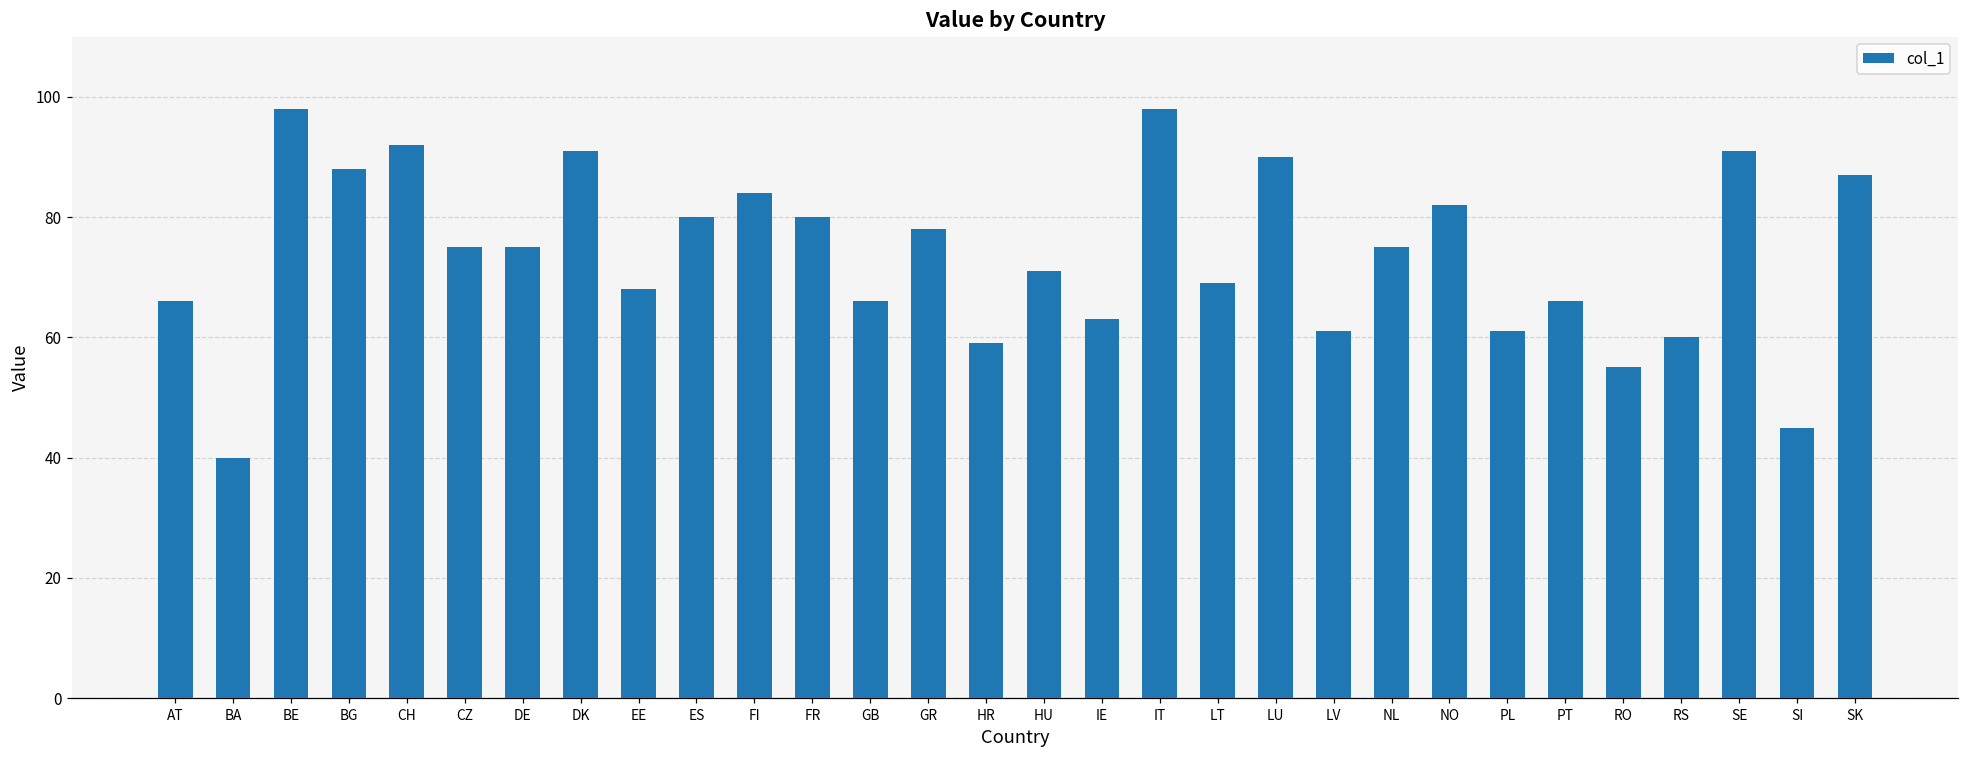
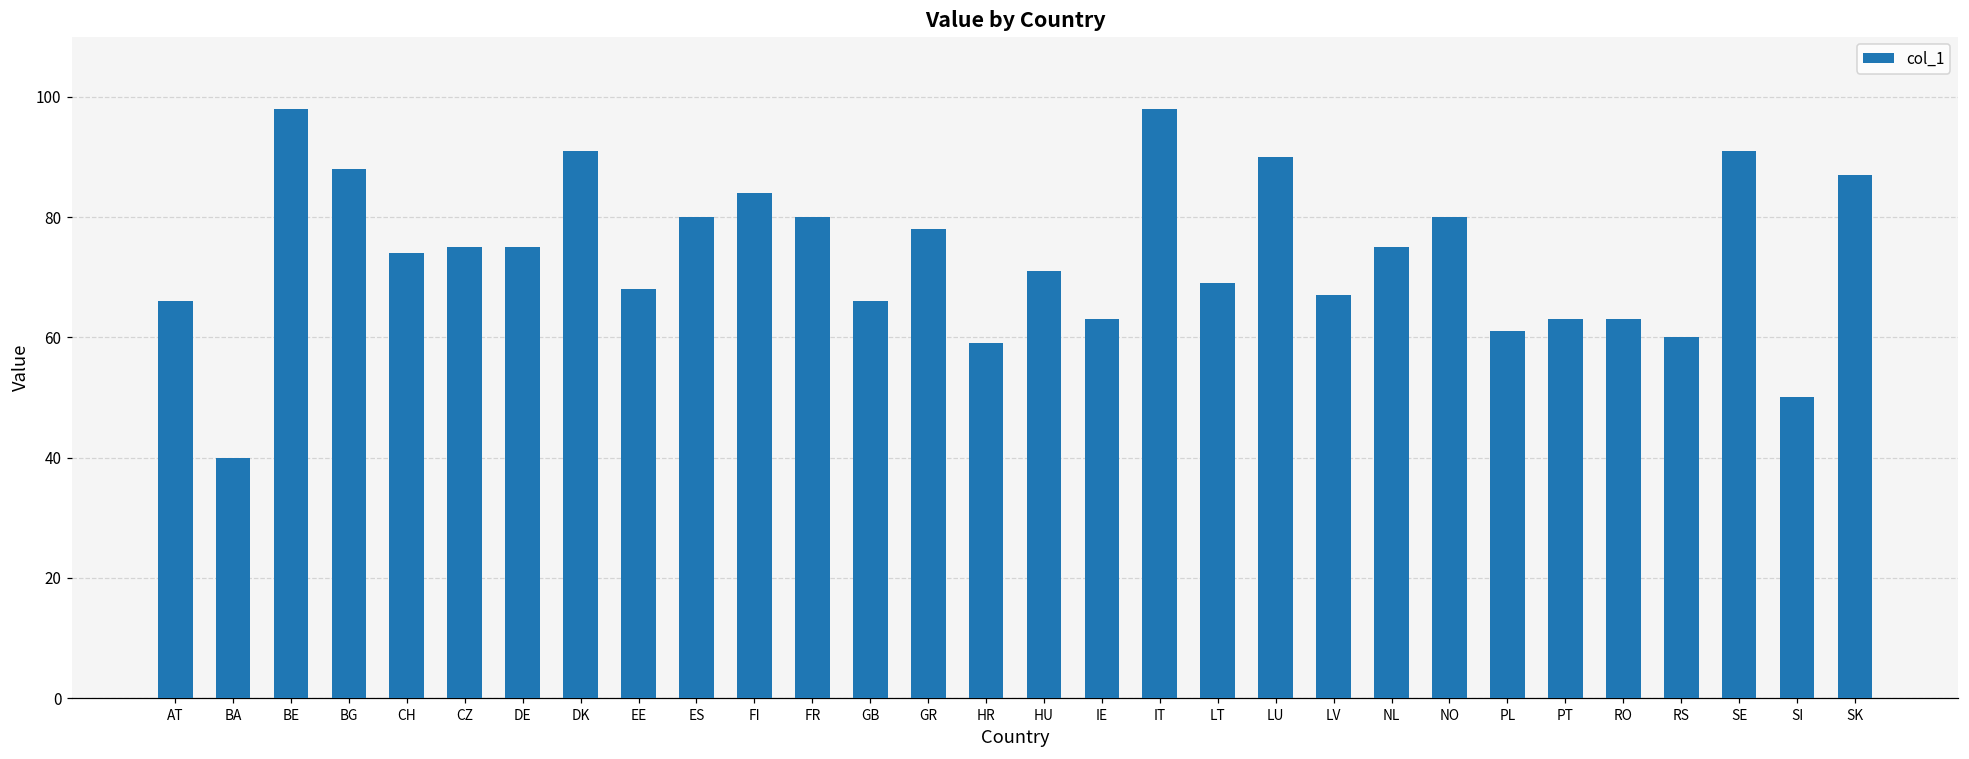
CH: 92 -> 74
LV: 61 -> 67
NO: 82 -> 80
PT: 66 -> 63
RO: 55 -> 63
SI: 45 -> 50
